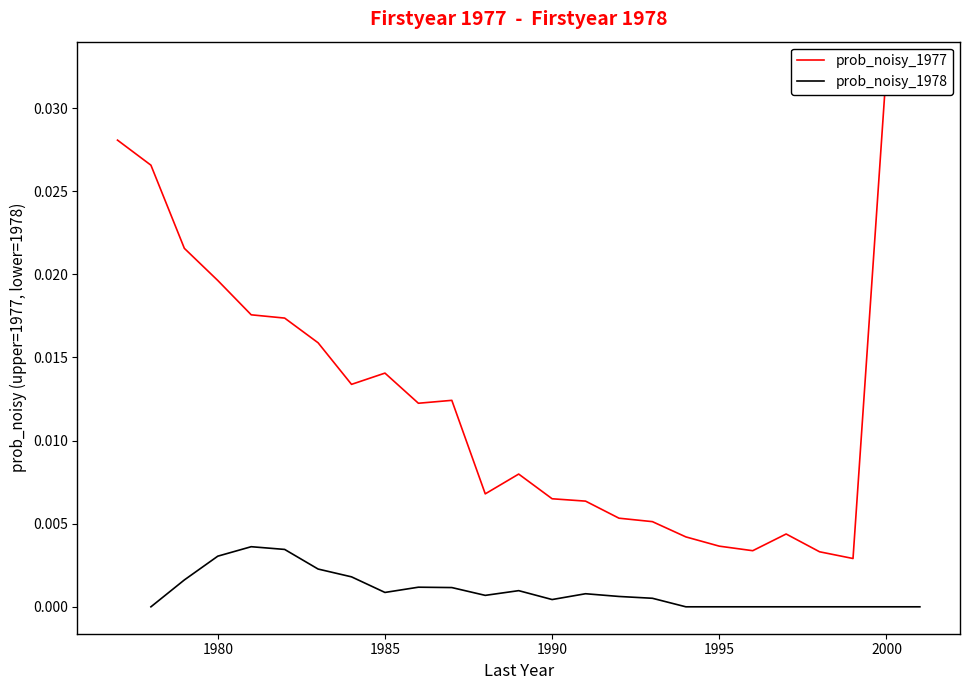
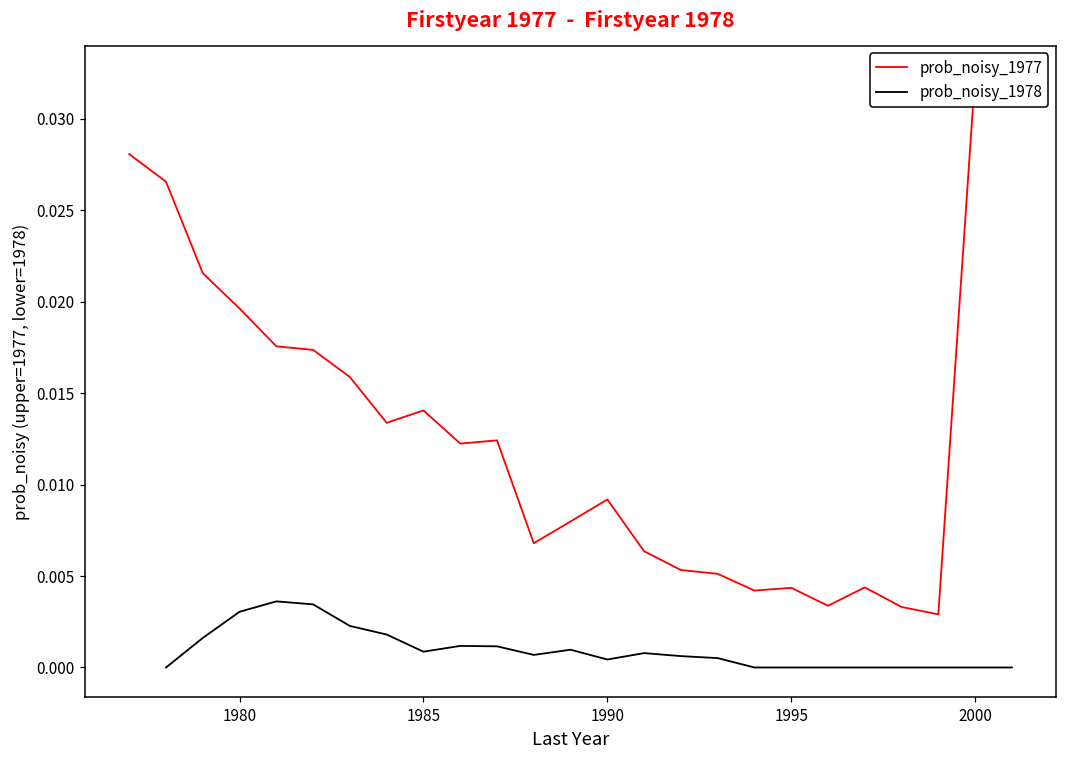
prob_noisy_1977, 1990: 0.0065 -> 0.0092
prob_noisy_1977, 1995: 0.0036 -> 0.0044
